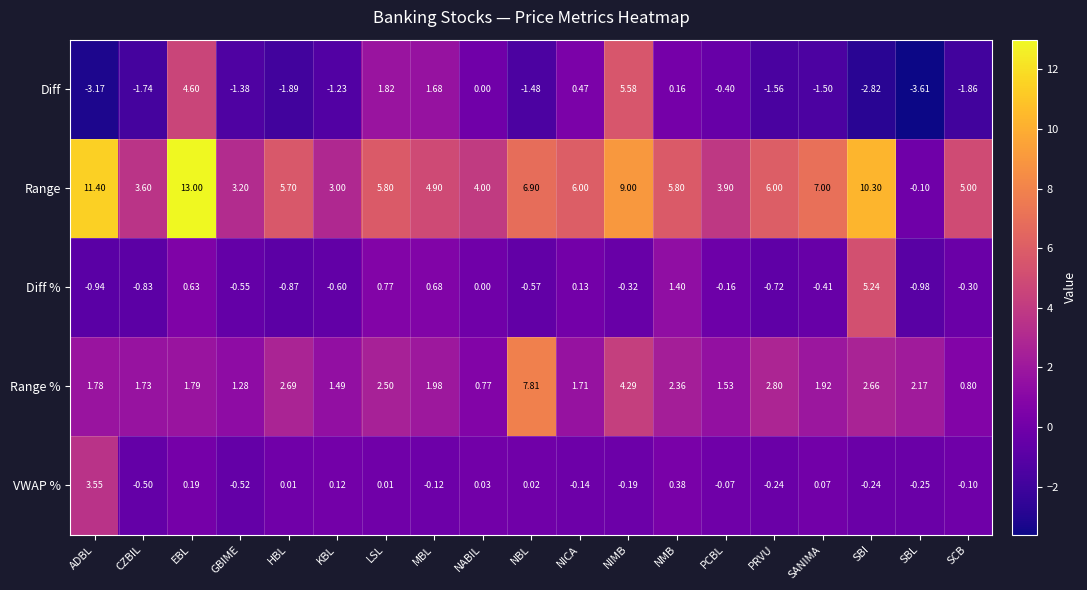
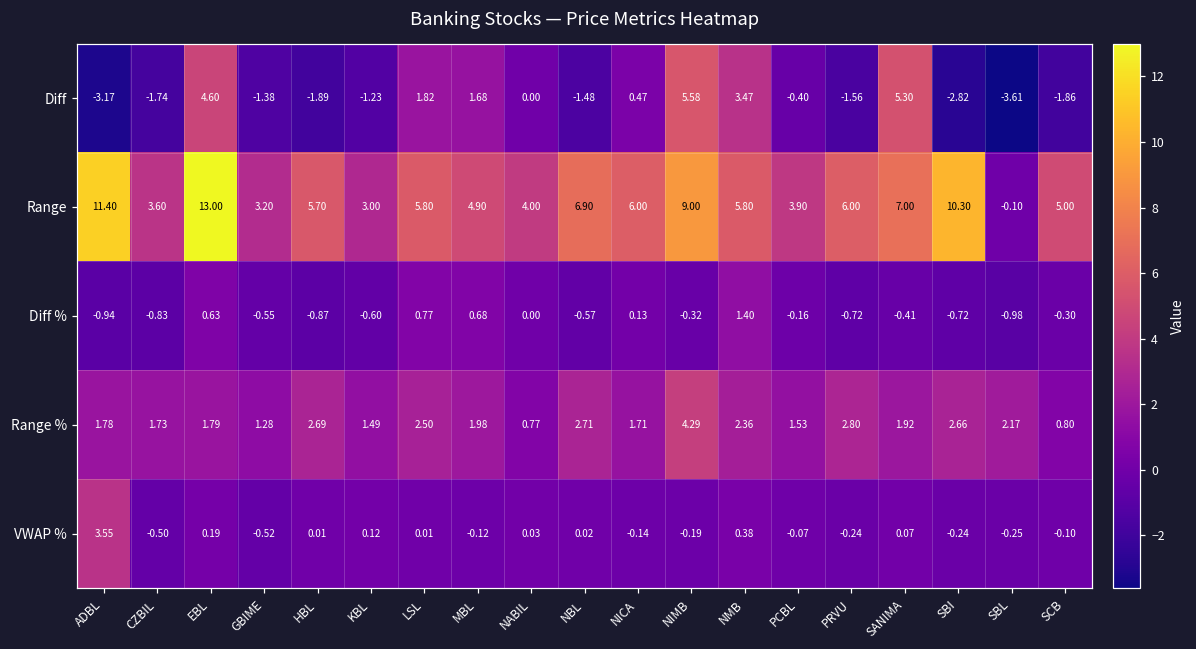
Diff, NMB: 0.16 -> 3.47
Diff, SANIMA: -1.50 -> 5.30
Diff %, SBI: 5.24 -> -0.72
Range %, NBL: 7.81 -> 2.71
